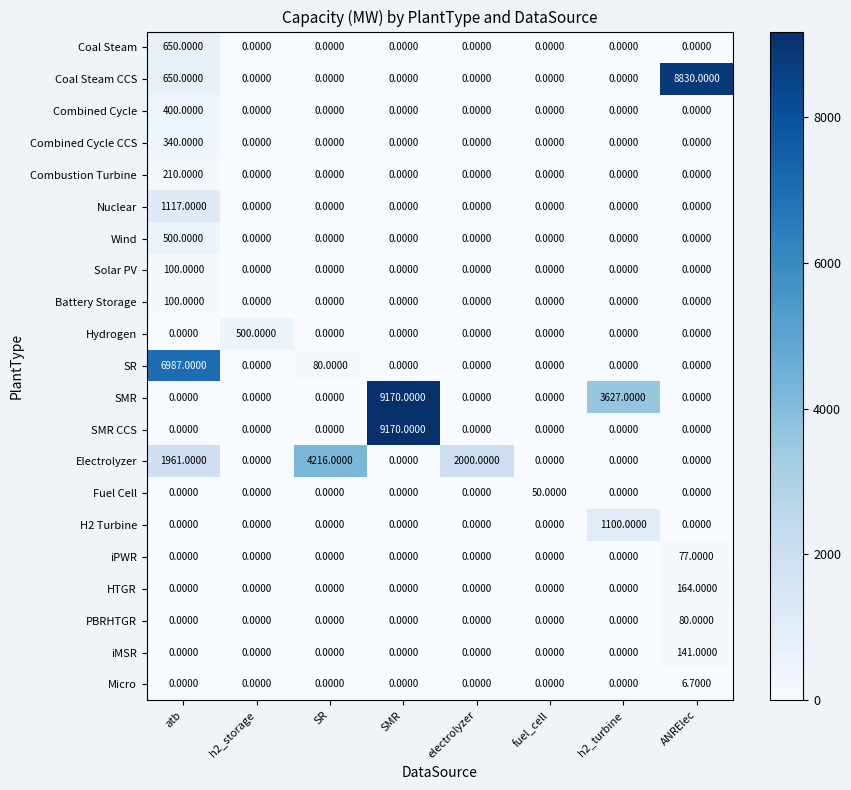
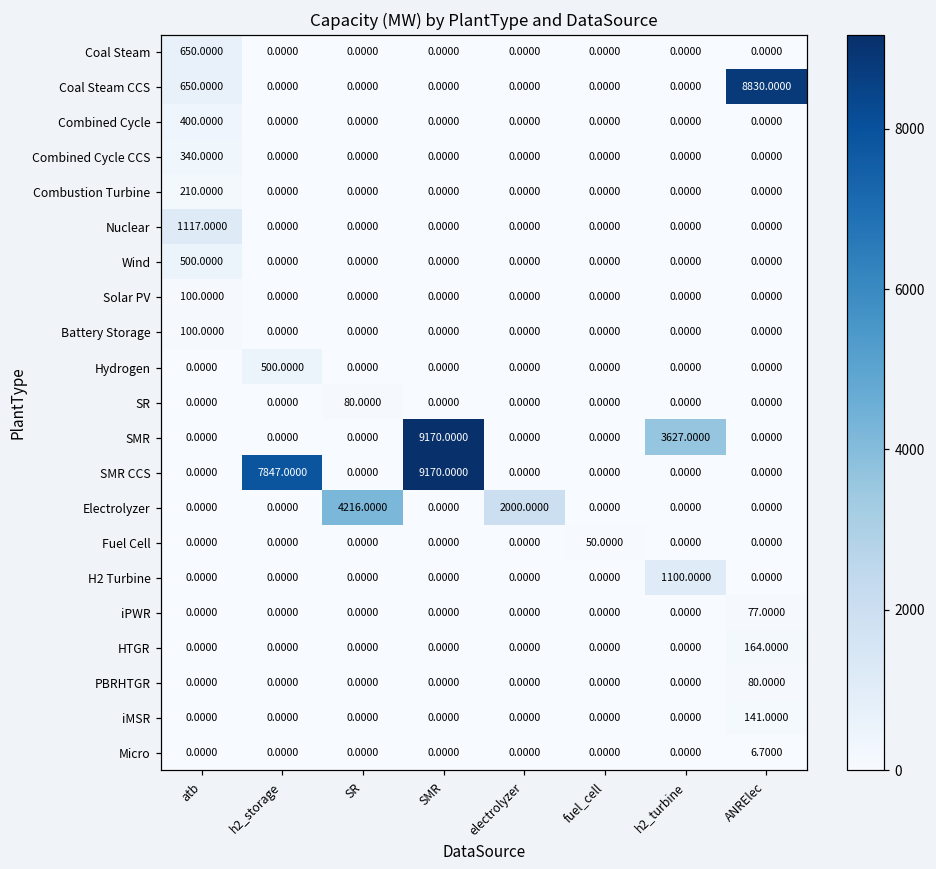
SR, atb: 6987.0000 -> 0.0000
SMR CCS, h2_storage: 0.0000 -> 7847.0000
Electrolyzer, atb: 1961.0000 -> 0.0000
